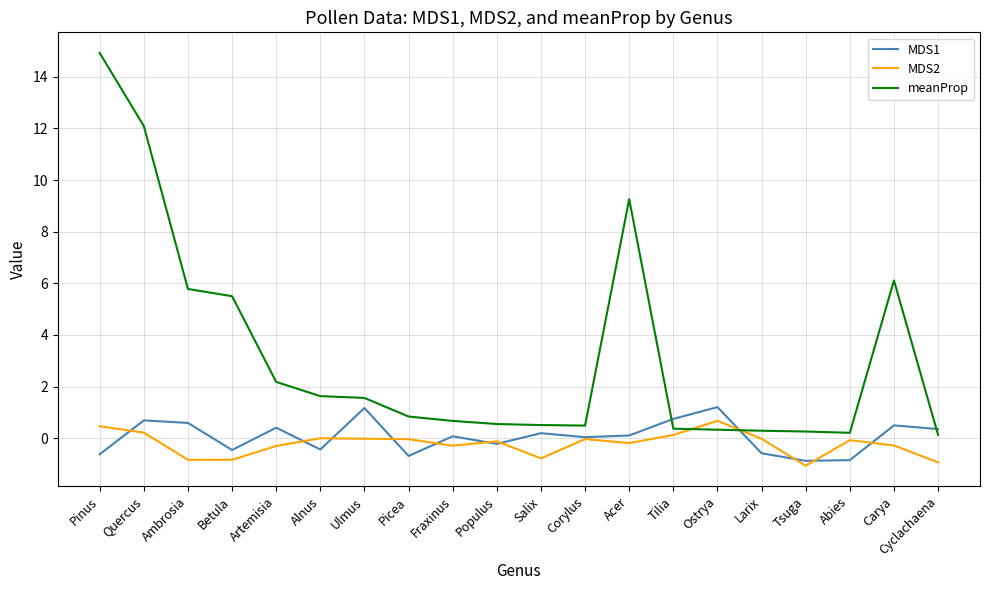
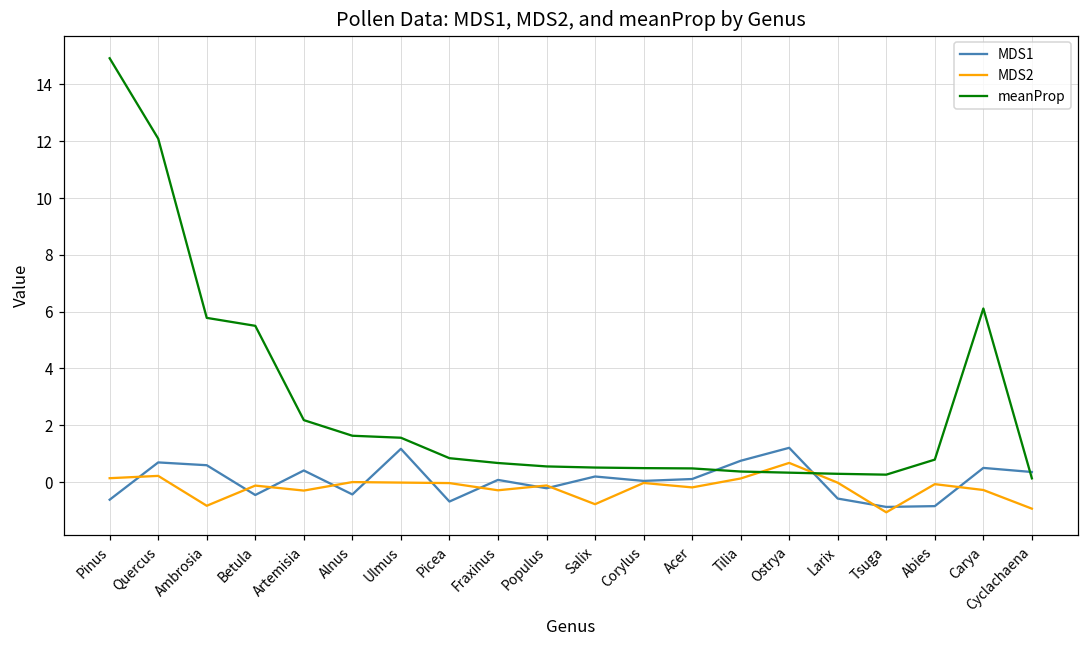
MDS2, Pinus: 0.5 -> 0.1
MDS2, Betula: -0.8 -> -0.1
meanProp, Acer: 9.3 -> 0.5
meanProp, Abies: 0.2 -> 0.8
